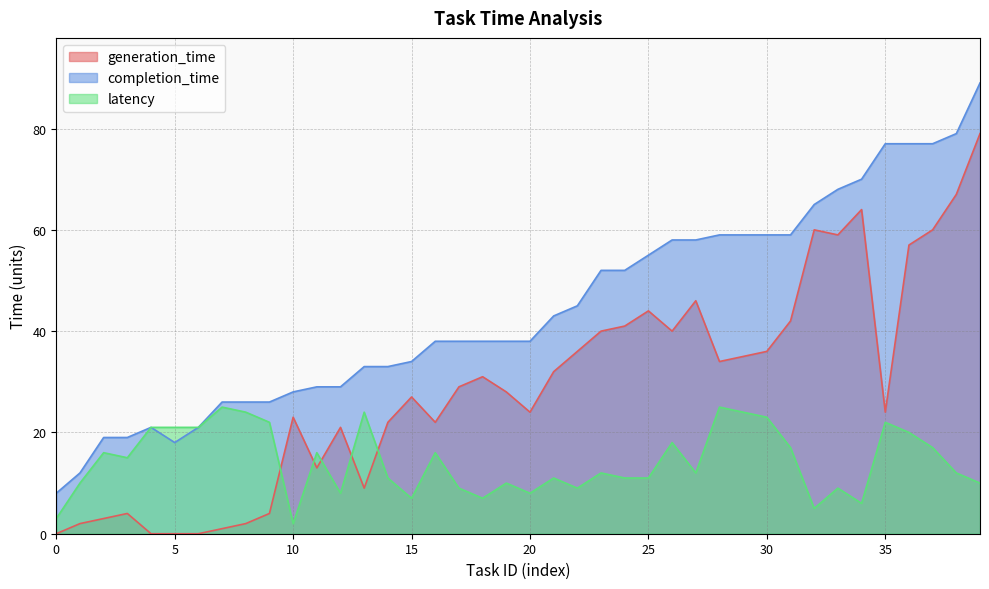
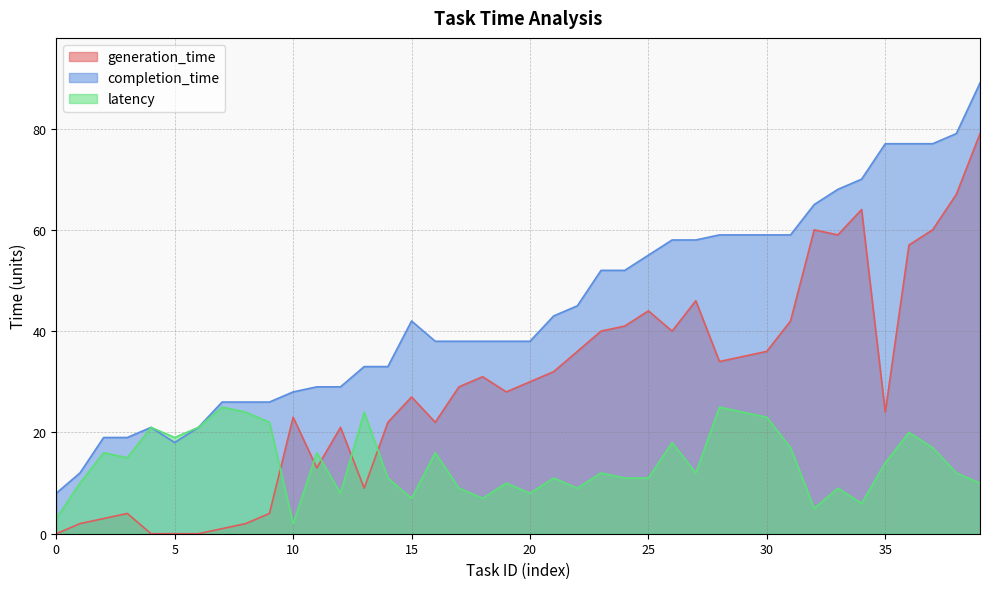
latency, 5: 21 -> 19
completion_time, 15: 34 -> 42
generation_time, 20: 24 -> 30
latency, 35: 22 -> 14
